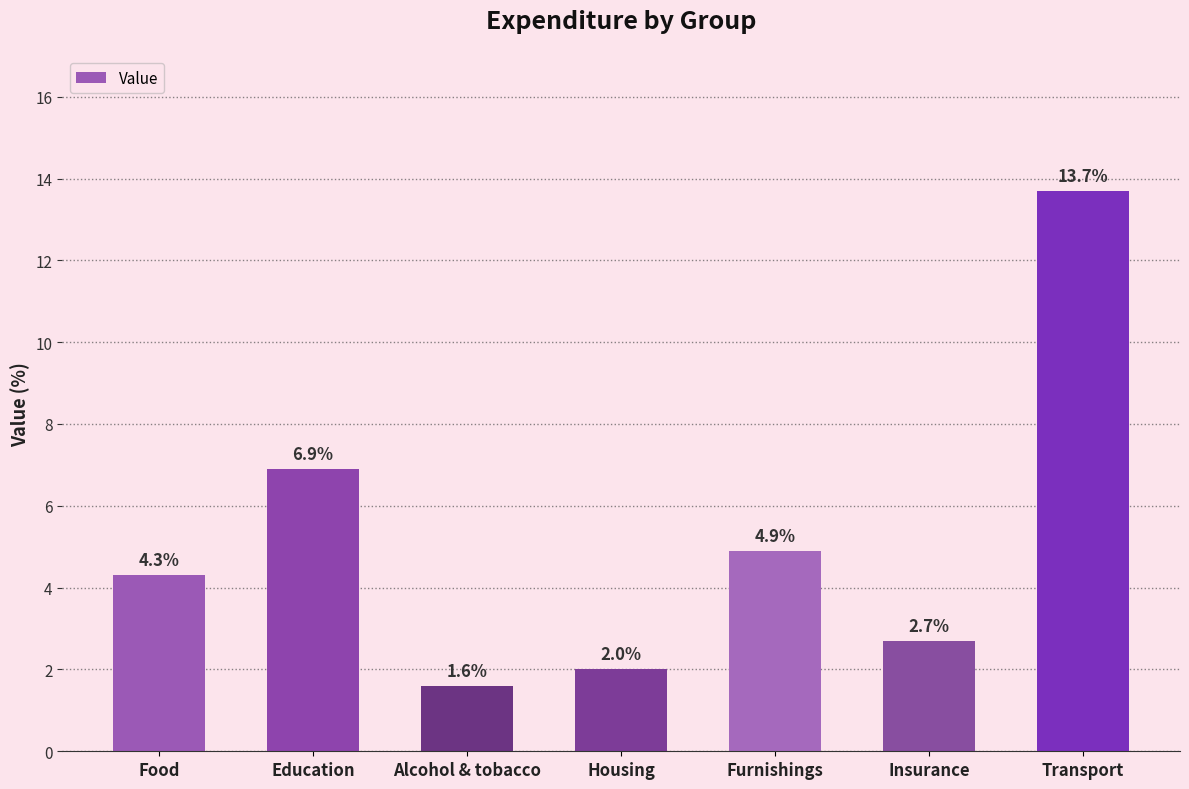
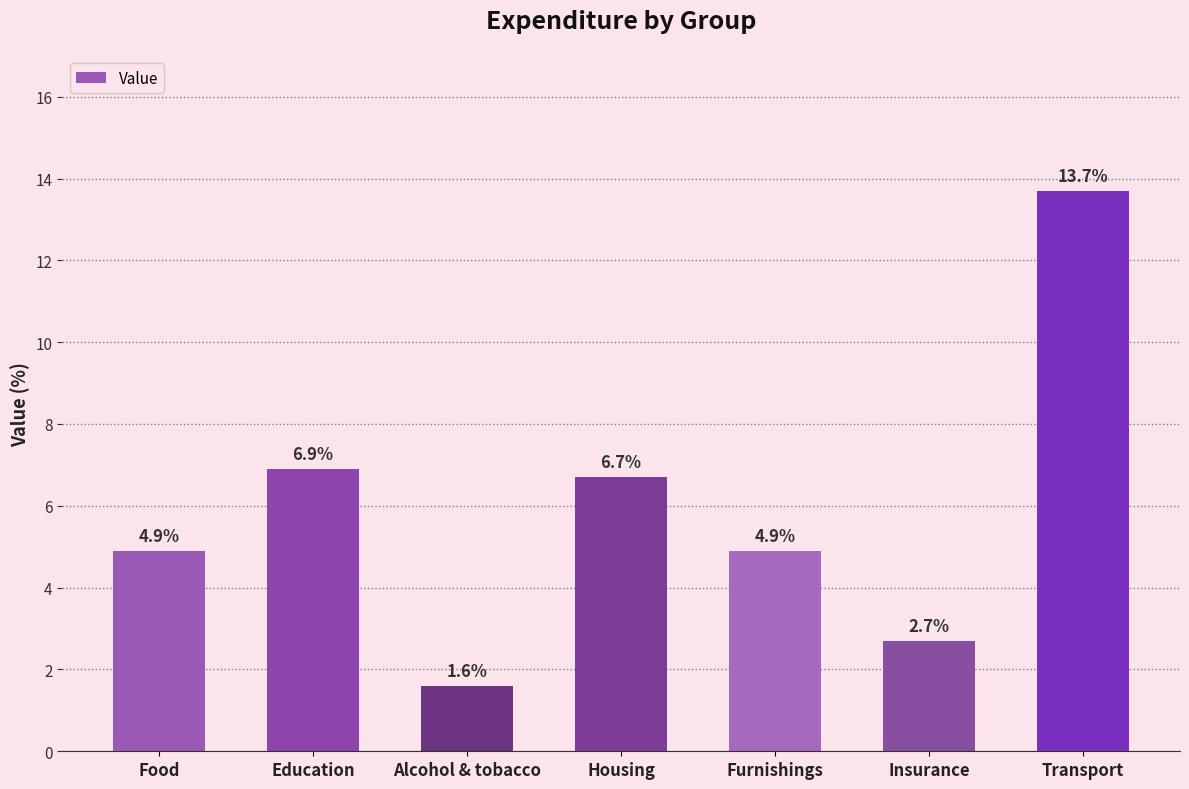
Food: 4.3% -> 4.9%
Housing: 2.0% -> 6.7%
